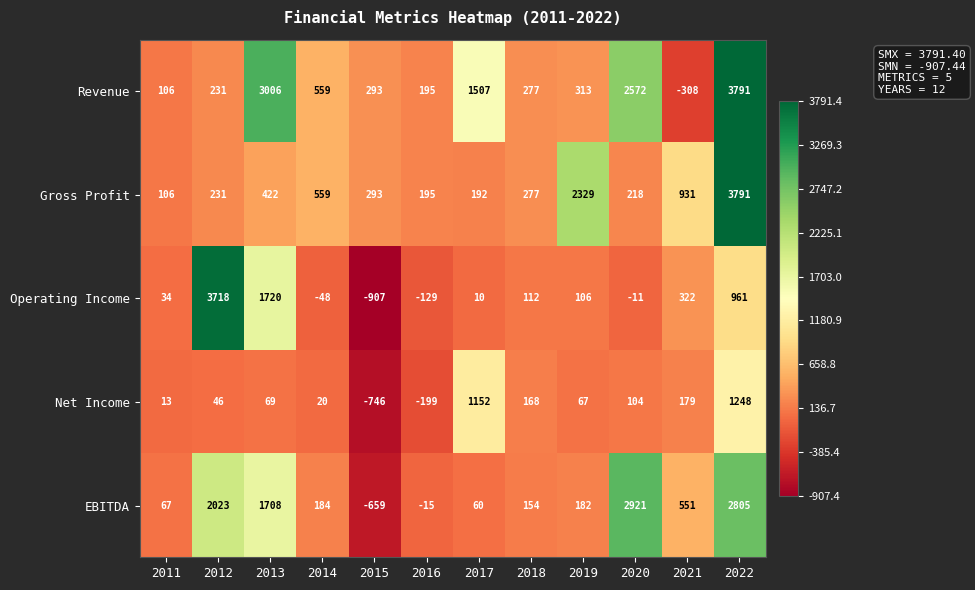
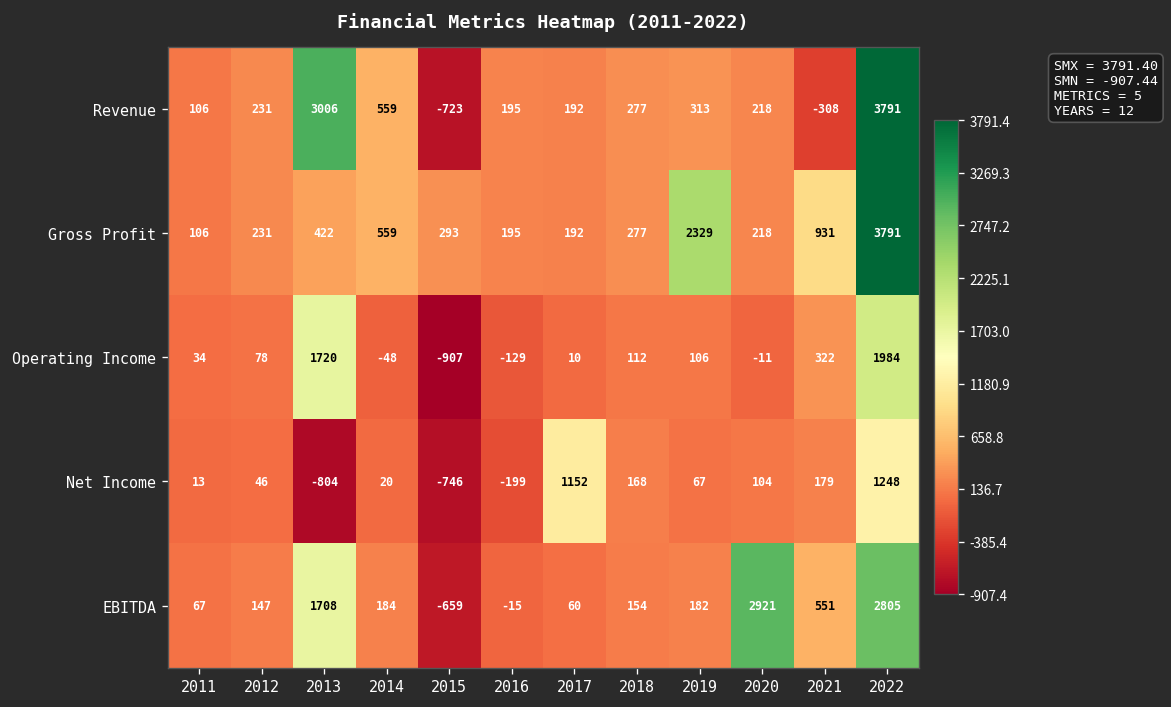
Revenue, 2015: 293 -> -723
Revenue, 2017: 1507 -> 192
Revenue, 2020: 2572 -> 218
Operating Income, 2012: 3718 -> 78
Operating Income, 2022: 961 -> 1984
Net Income, 2013: 69 -> -804
EBITDA, 2012: 2023 -> 147
